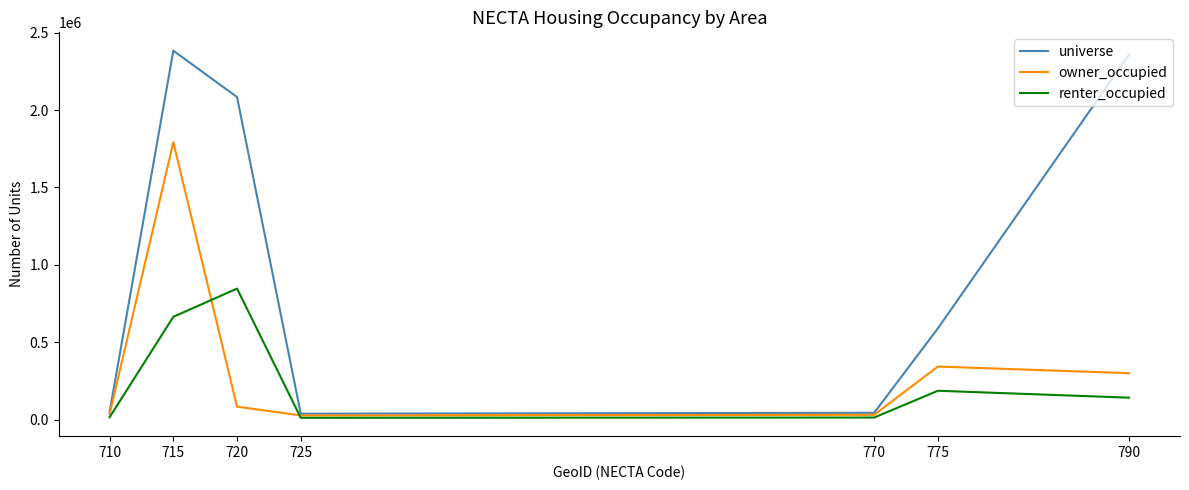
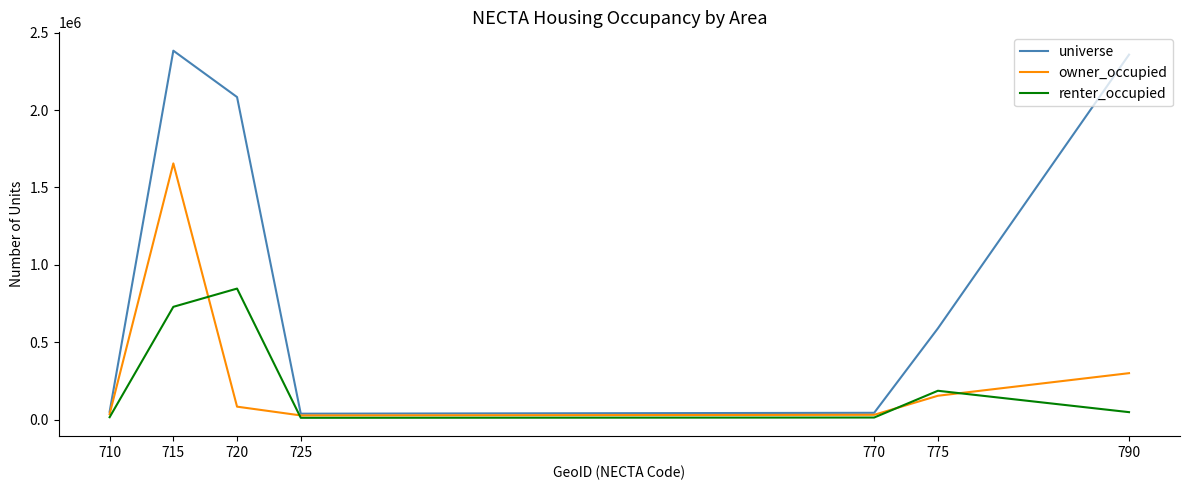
owner_occupied, 715: 1790000 -> 1660000
renter_occupied, 715: 660000 -> 730000
owner_occupied, 775: 340000 -> 150000
renter_occupied, 790: 140000 -> 50000
